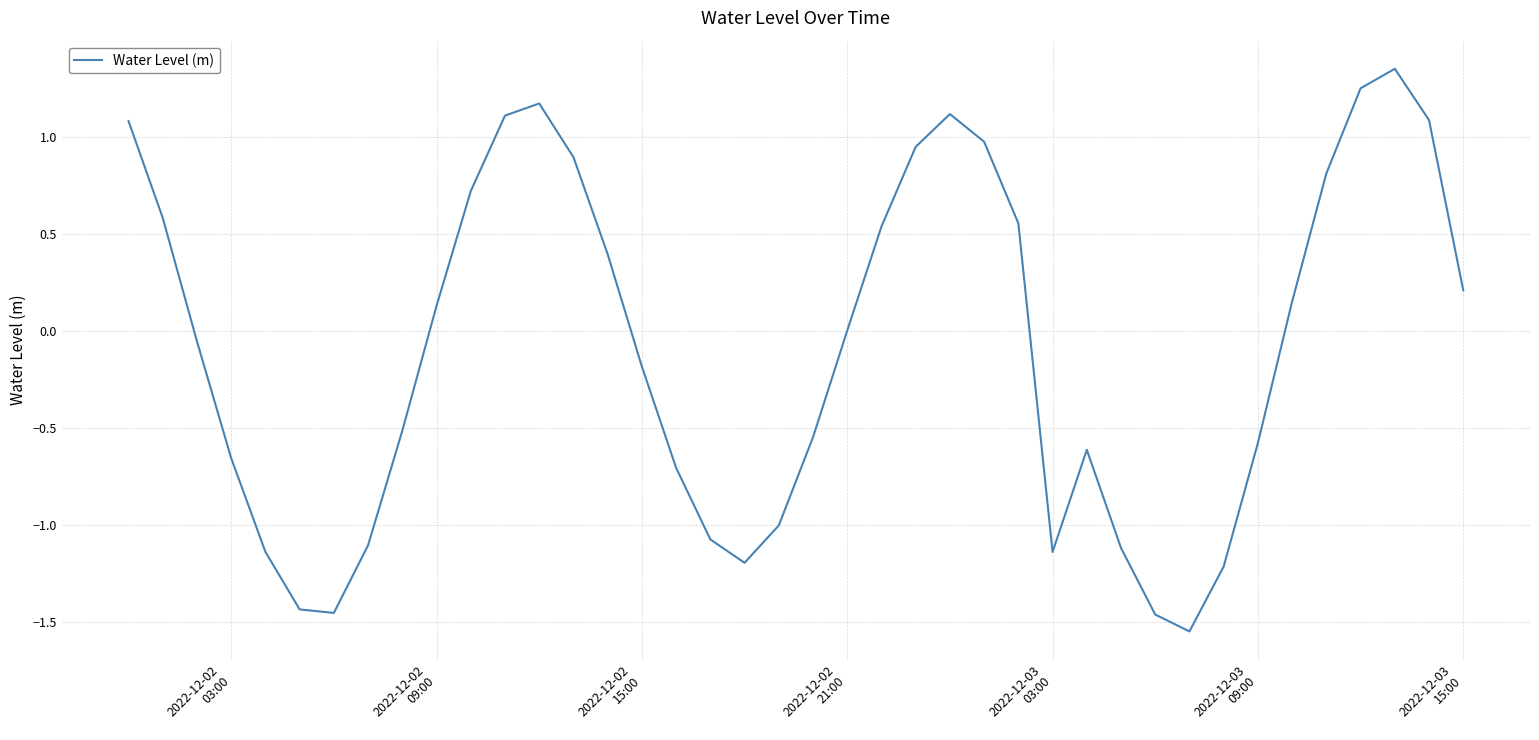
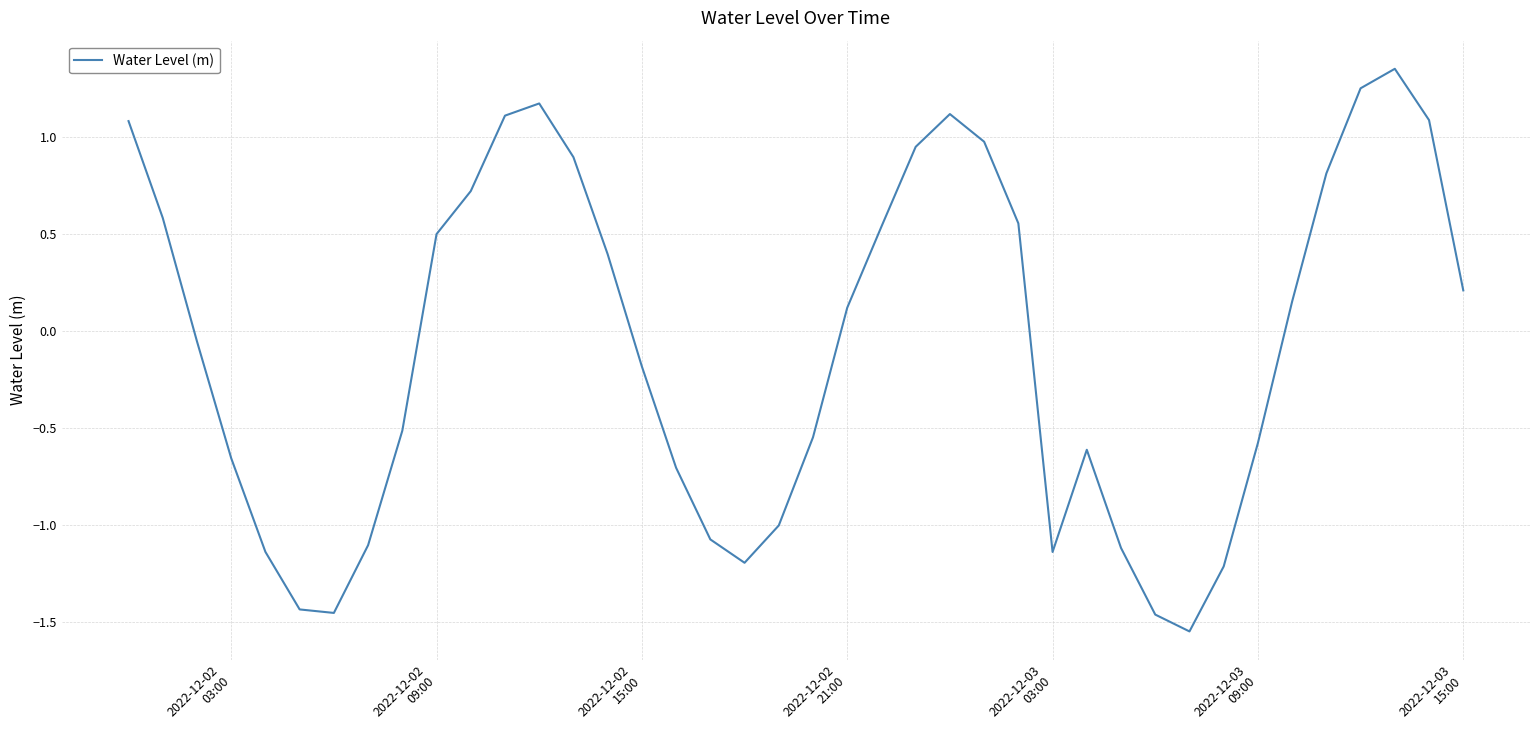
2022-12-02 09:00: 0.13 -> 0.50
2022-12-02 21:00: 0.00 -> 0.12
